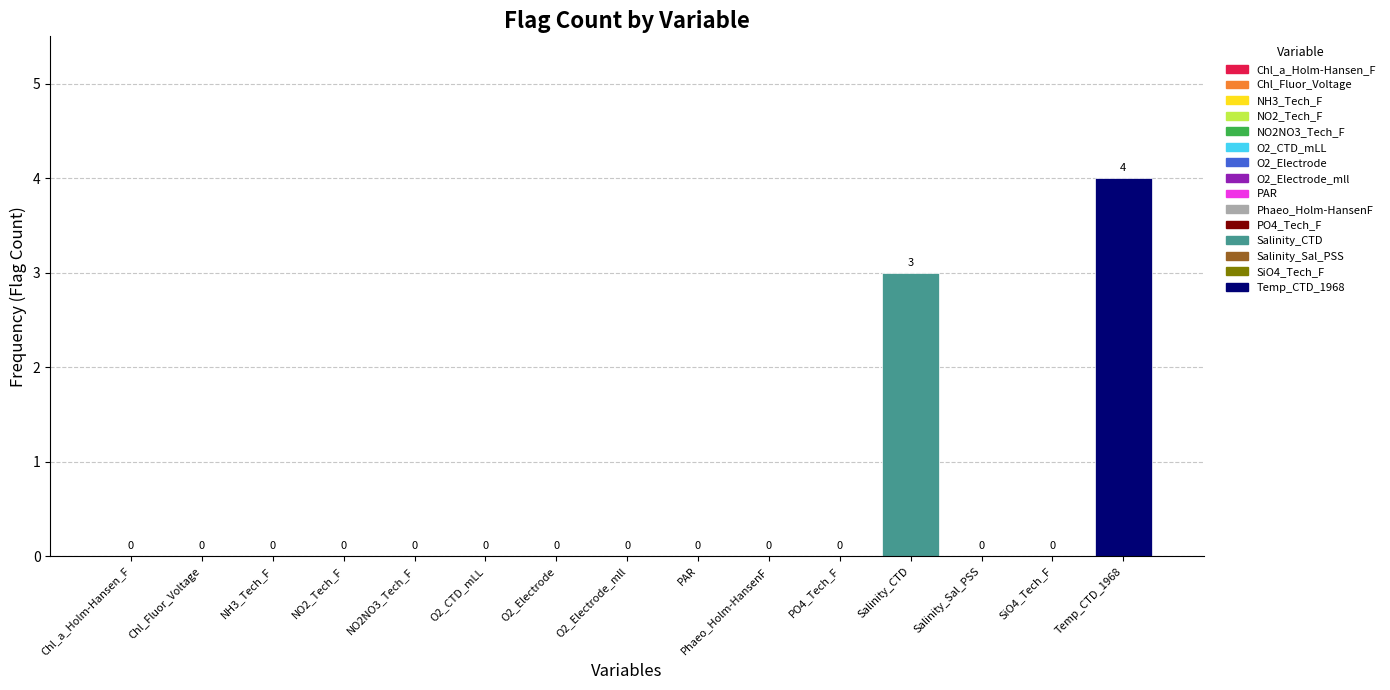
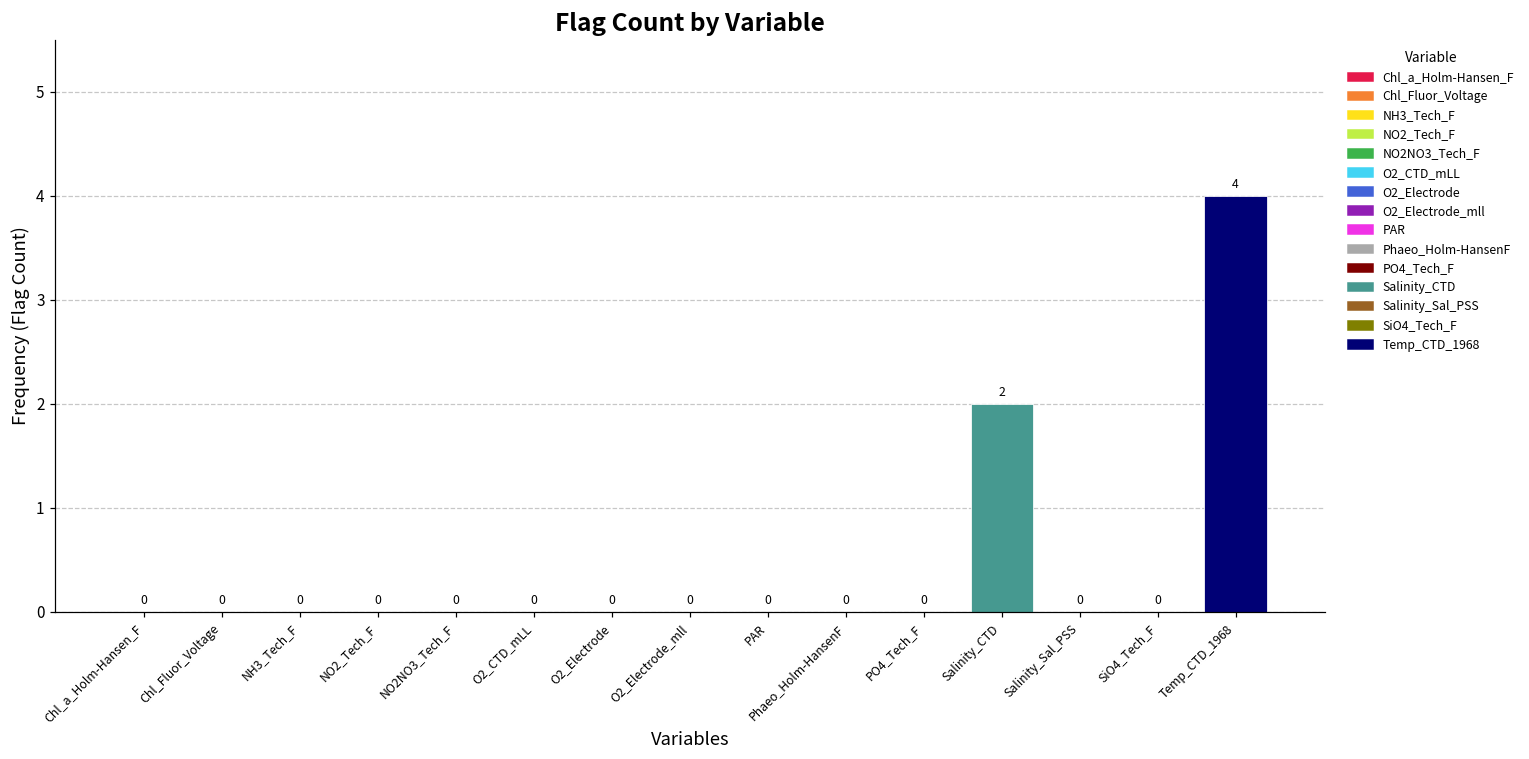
Salinity_CTD: 3 -> 2
